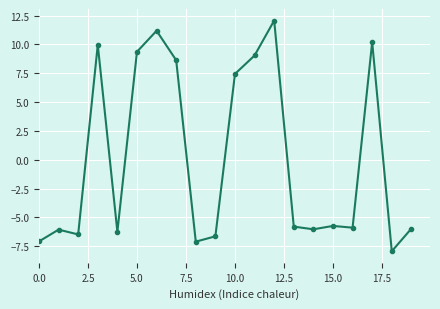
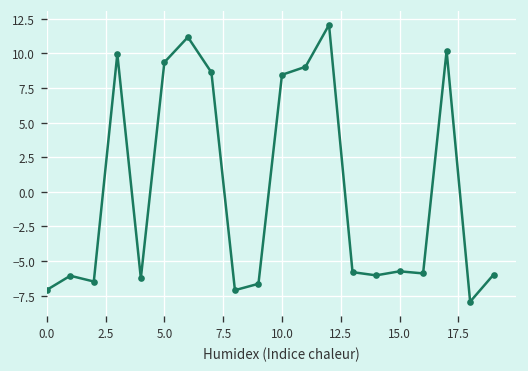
10.0: 7.4 -> 8.5
